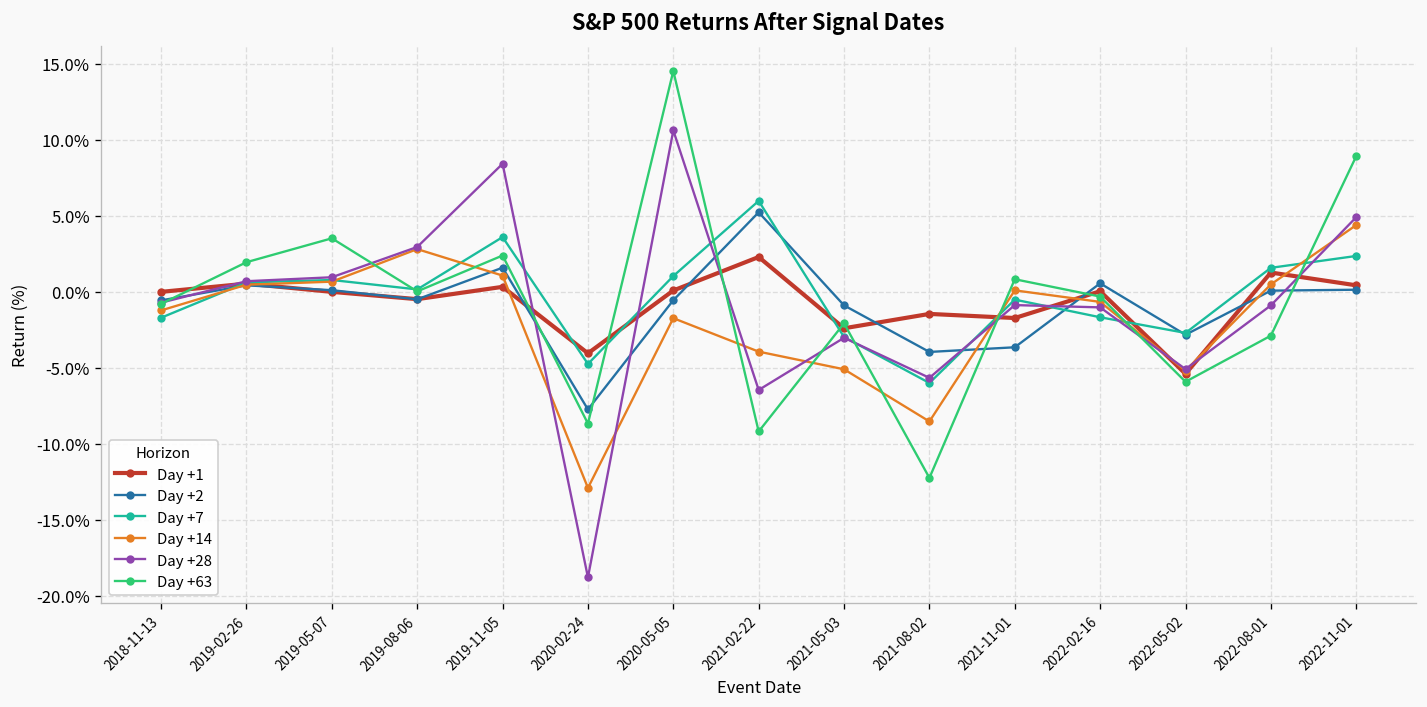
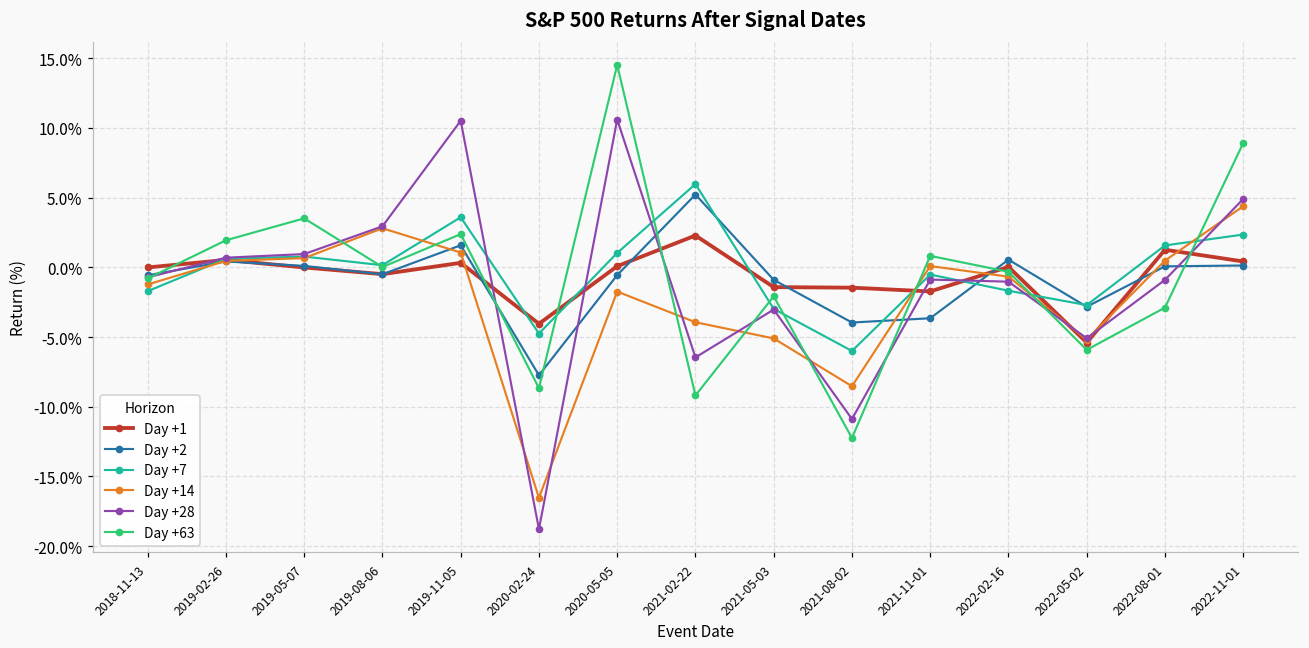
Day +28, 2019-11-05: 8.4% -> 10.5%
Day +14, 2020-02-24: -12.9% -> -16.5%
Day +1, 2021-05-03: -2.4% -> -1.4%
Day +28, 2021-08-02: -5.7% -> -10.9%
